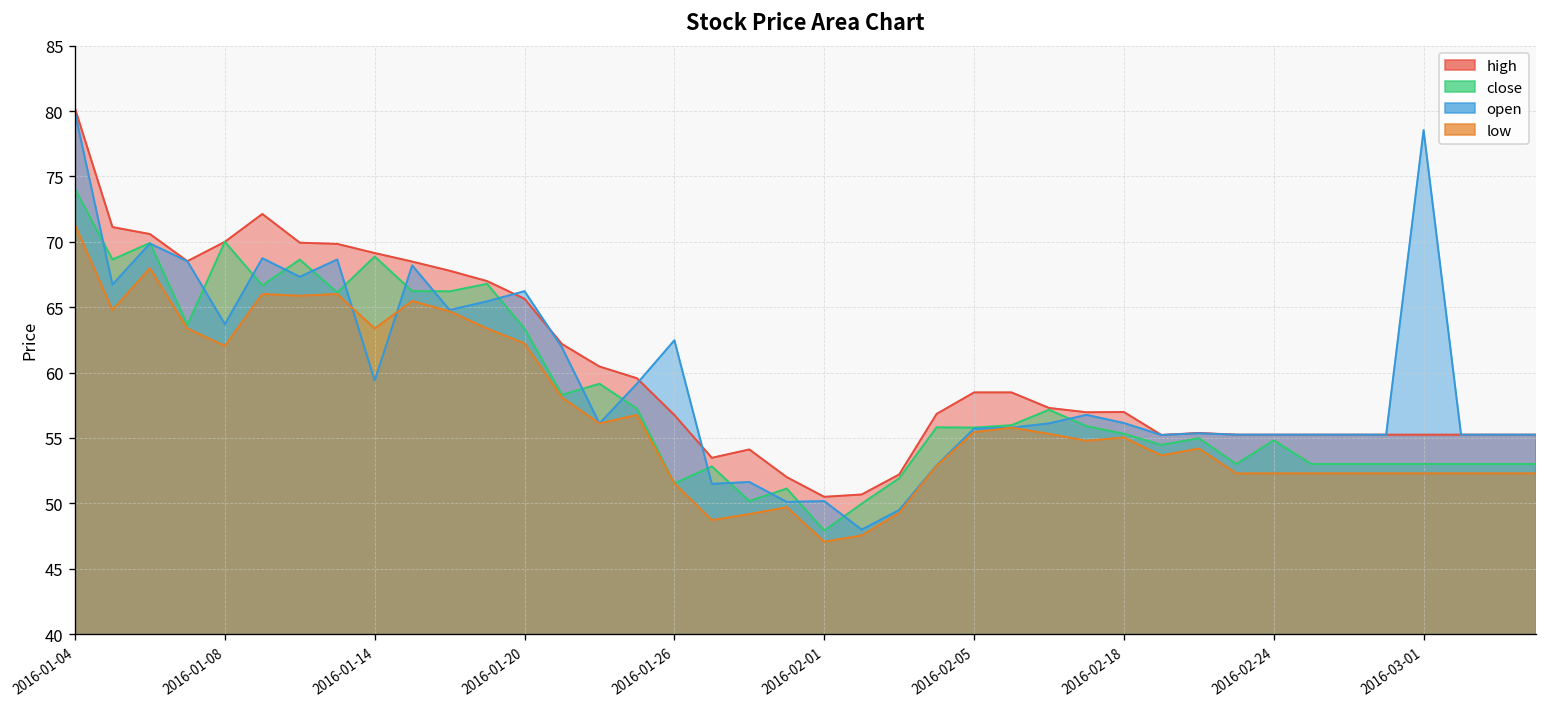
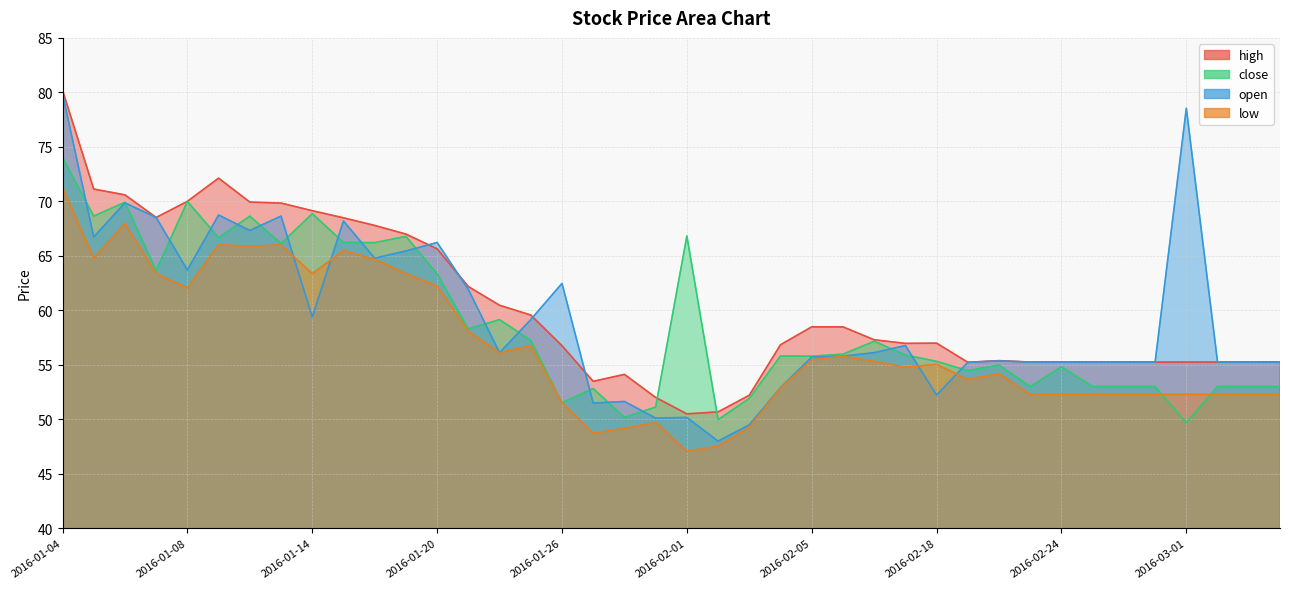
close, 2016-02-01: 47.9 -> 66.8
open, 2016-02-18: 56.1 -> 52.2
close, 2016-03-01: 53.0 -> 49.7
